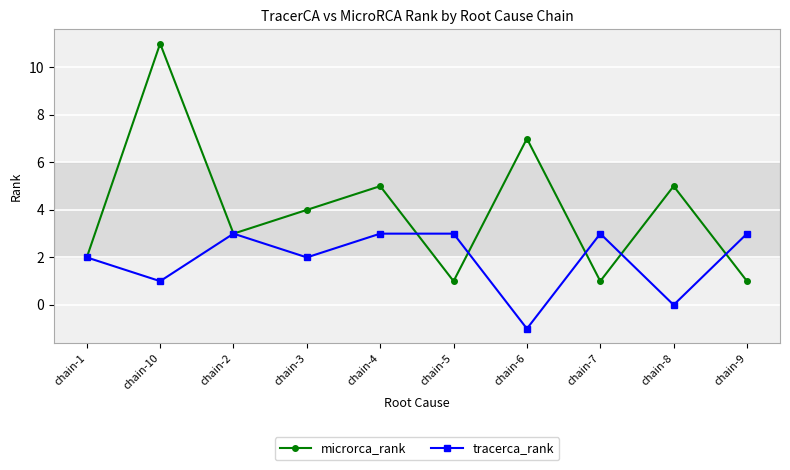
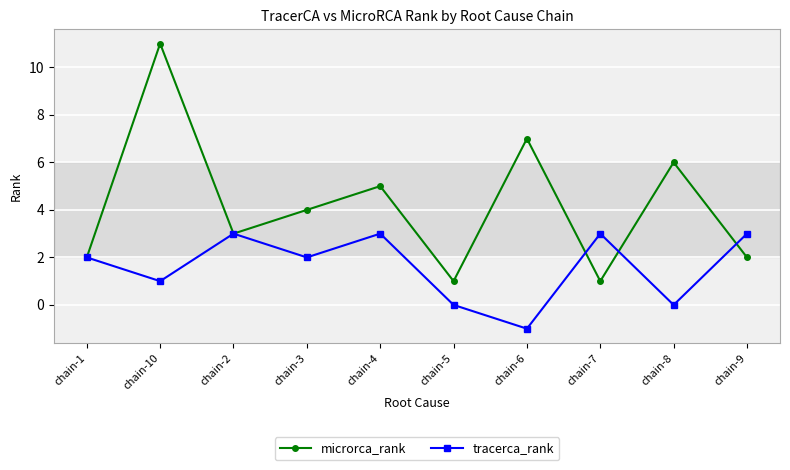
tracerca_rank, chain-5: 3 -> 0
microrca_rank, chain-8: 5 -> 6
microrca_rank, chain-9: 1 -> 2
